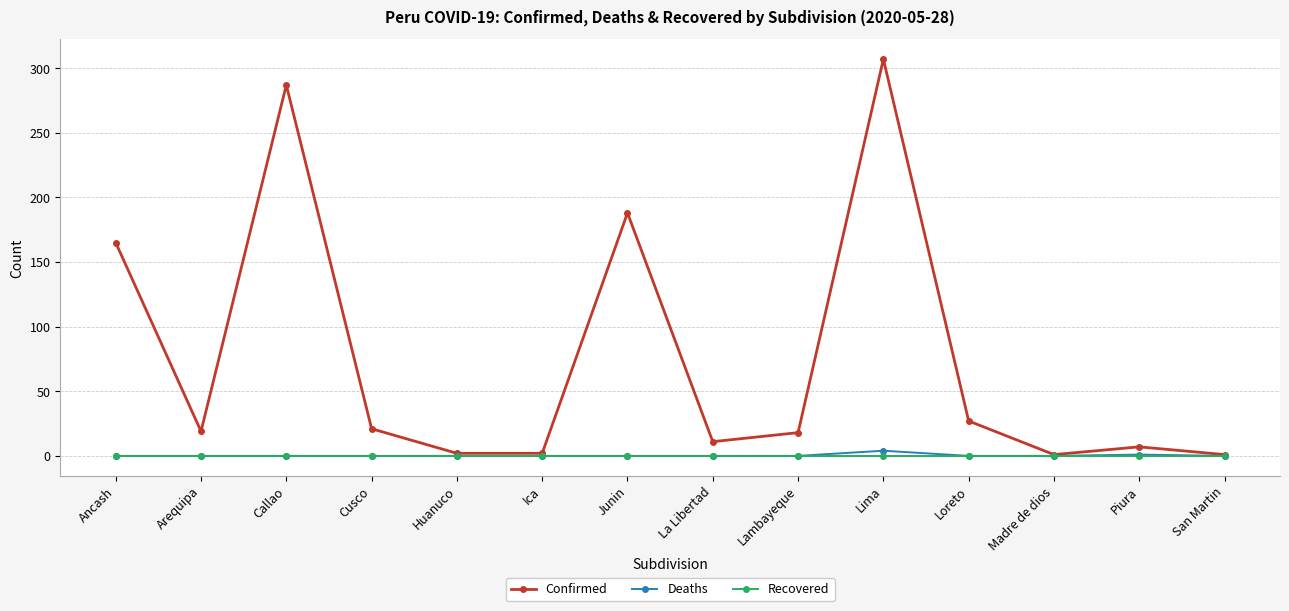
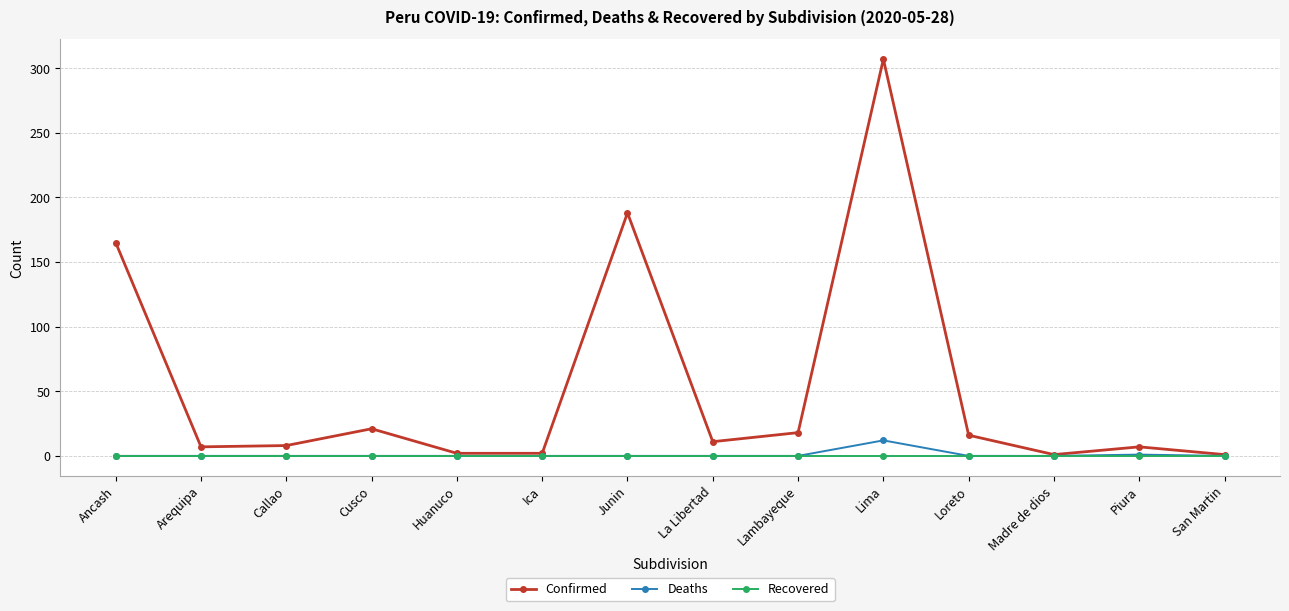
Confirmed, Arequipa: 19 -> 7
Confirmed, Callao: 287 -> 8
Deaths, Lima: 4 -> 12
Confirmed, Loreto: 27 -> 16
